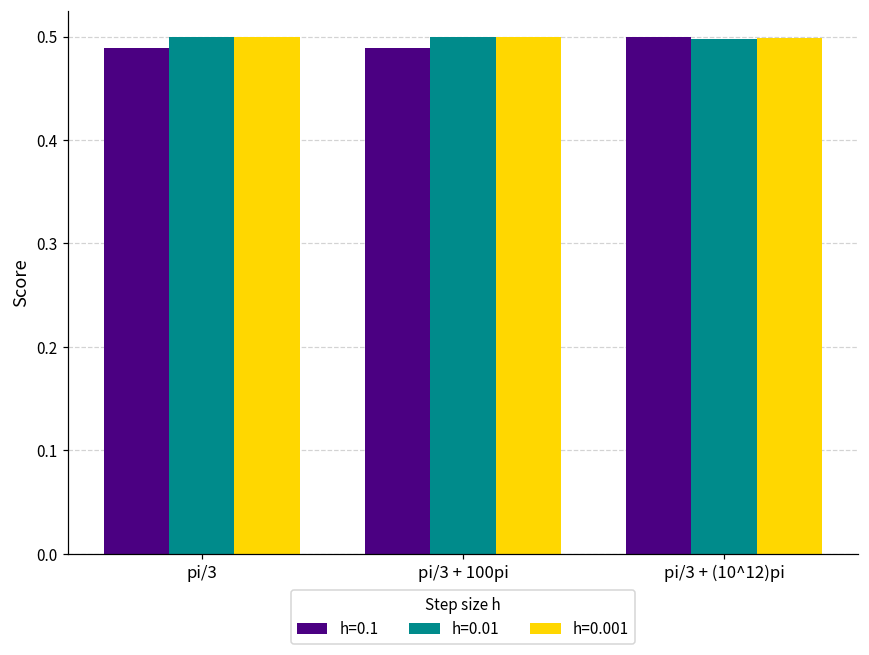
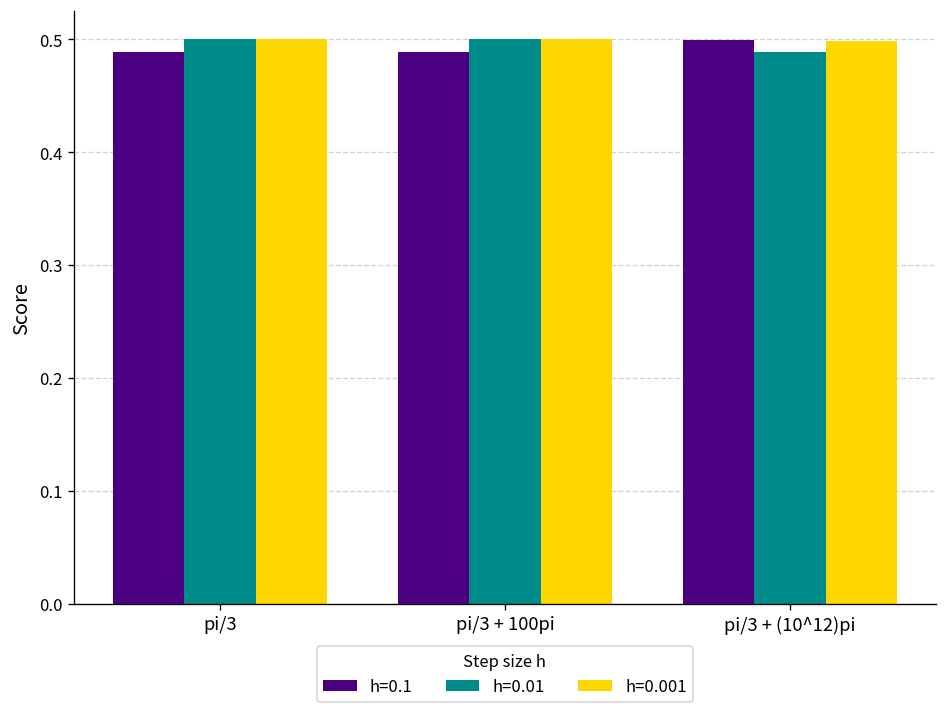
h=0.01, pi/3 + (10^12)pi: 0.50 -> 0.49
